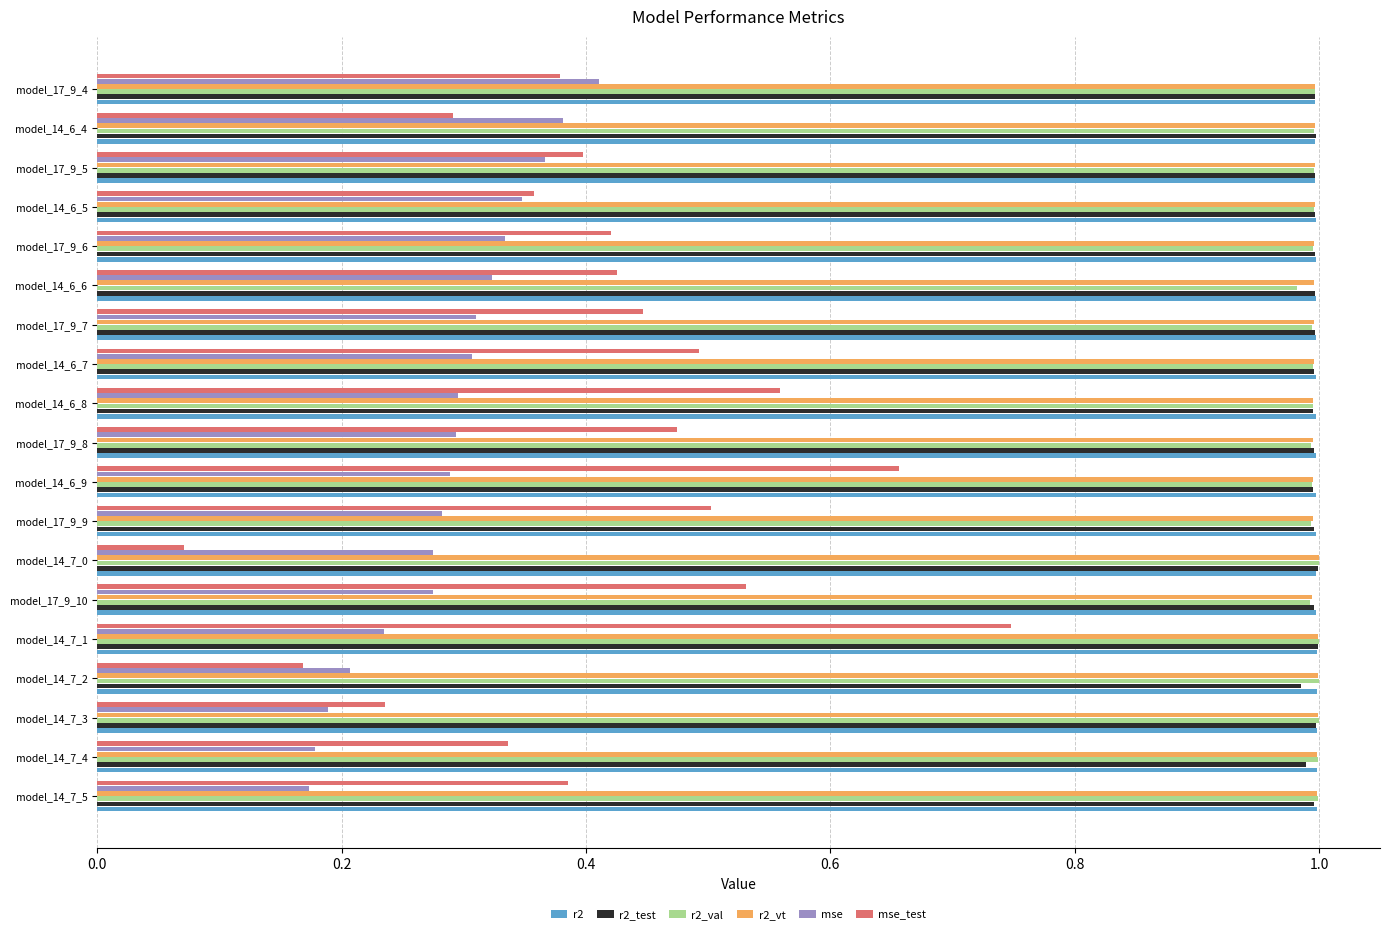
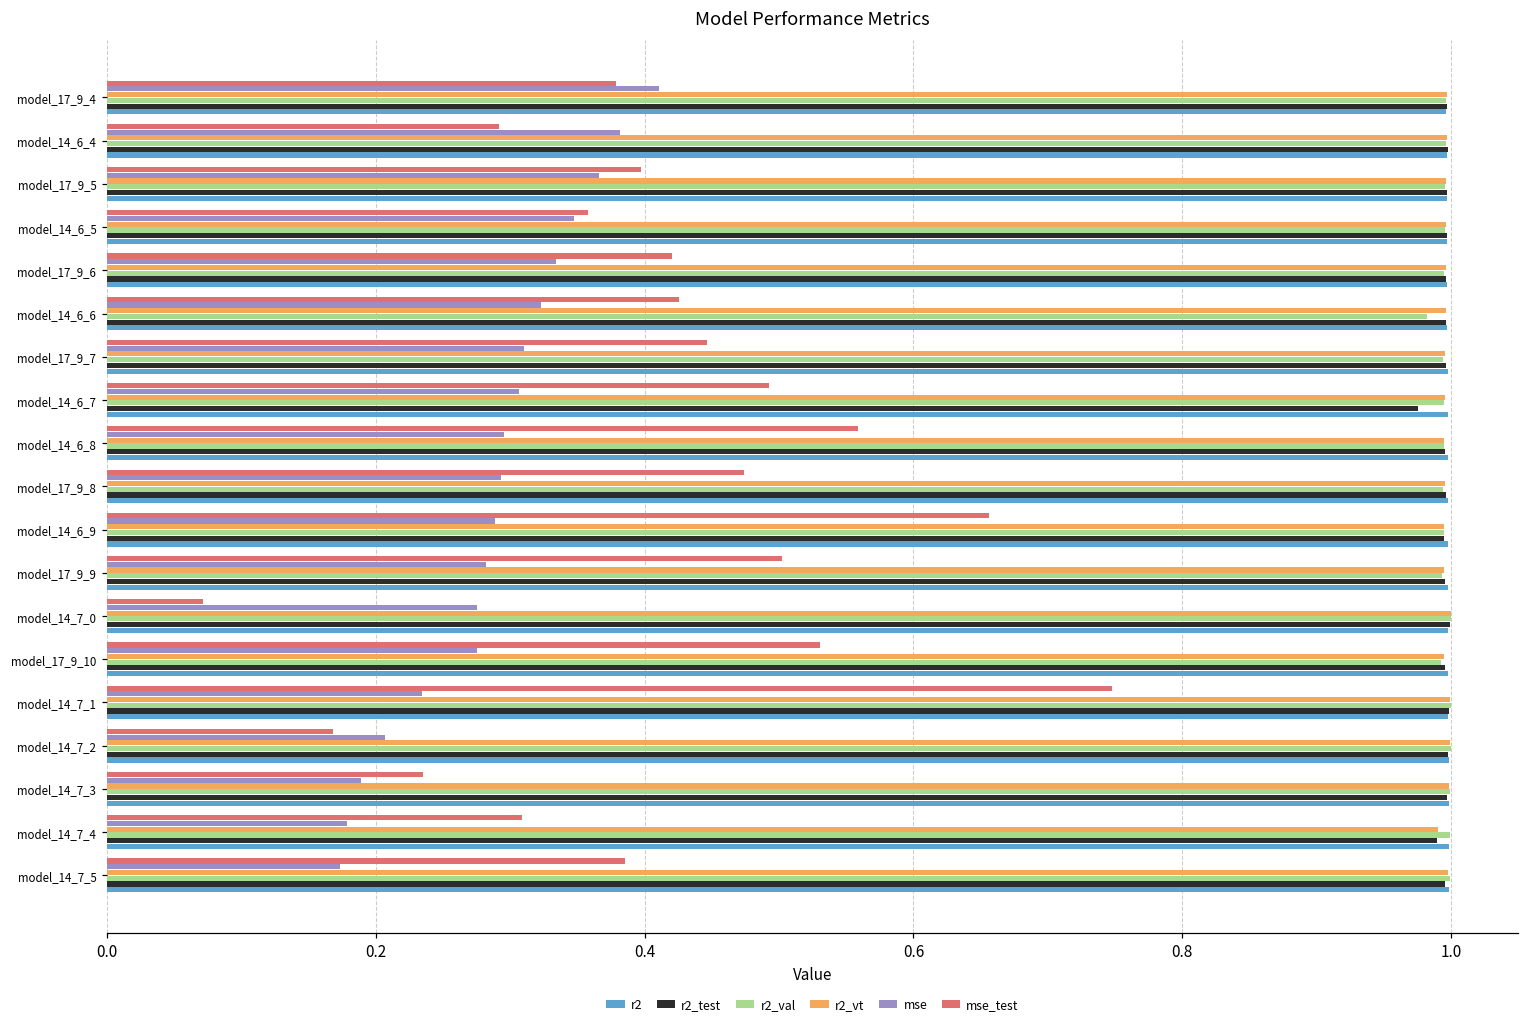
r2_test, model_14_6_7: 0.996 -> 0.976
r2_test, model_14_7_2: 0.985 -> 0.998
mse_test, model_14_7_4: 0.336 -> 0.309
r2_vt, model_14_7_4: 0.998 -> 0.990
